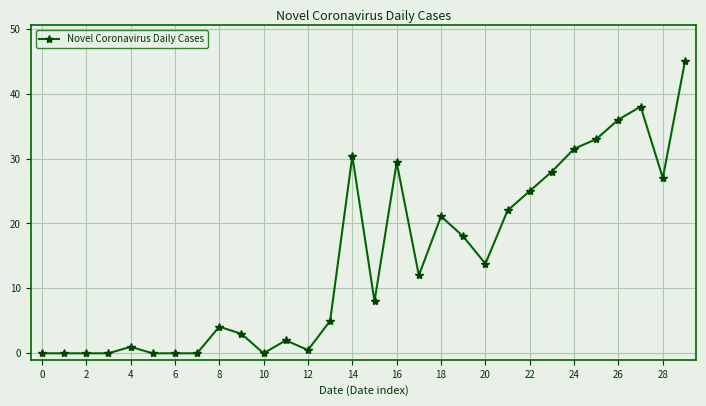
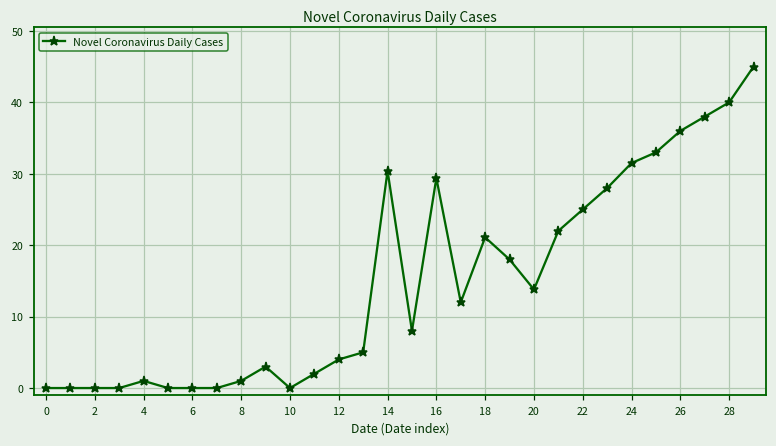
8: 4 -> 1
12: 1 -> 4
28: 27 -> 40
